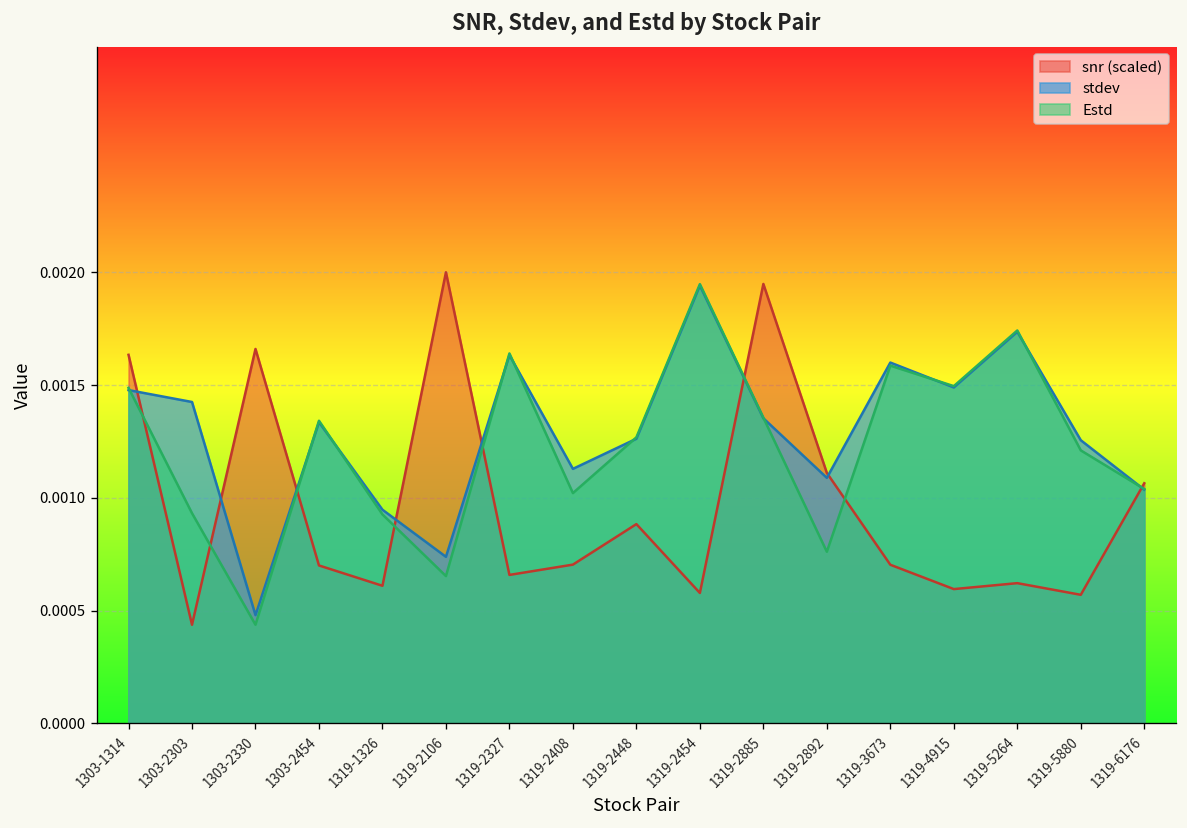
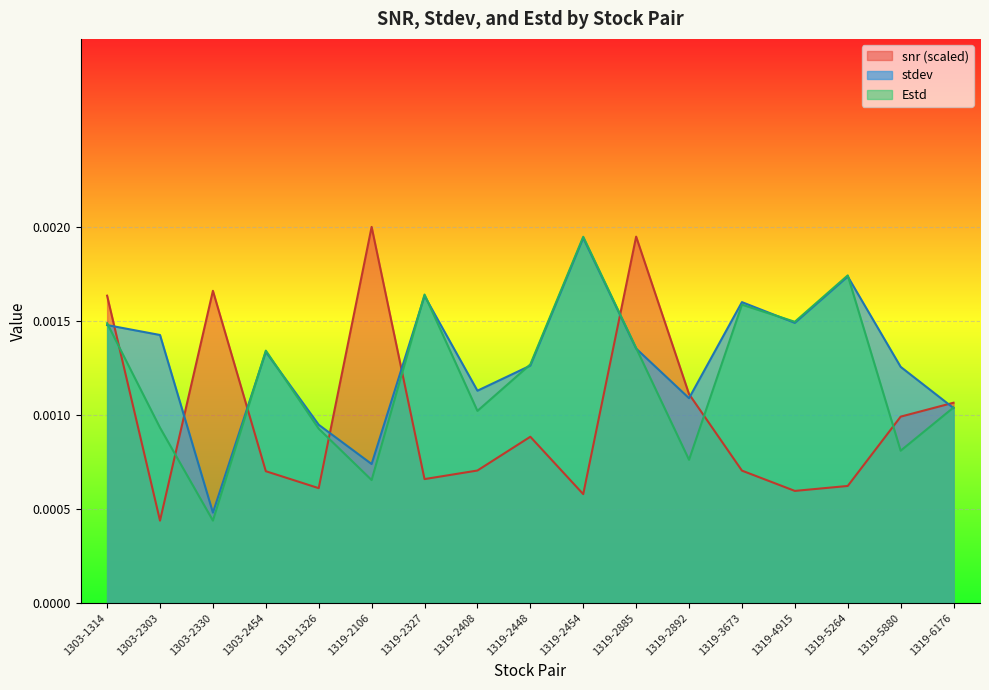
snr (scaled), 1319-5880: 0.00057 -> 0.00099
Estd, 1319-5880: 0.00121 -> 0.00081
